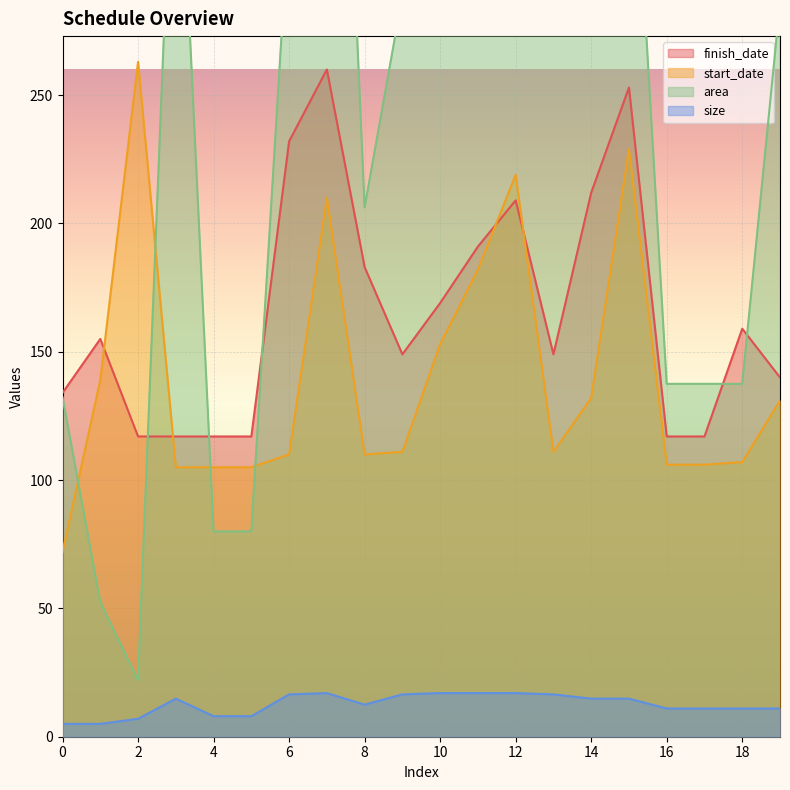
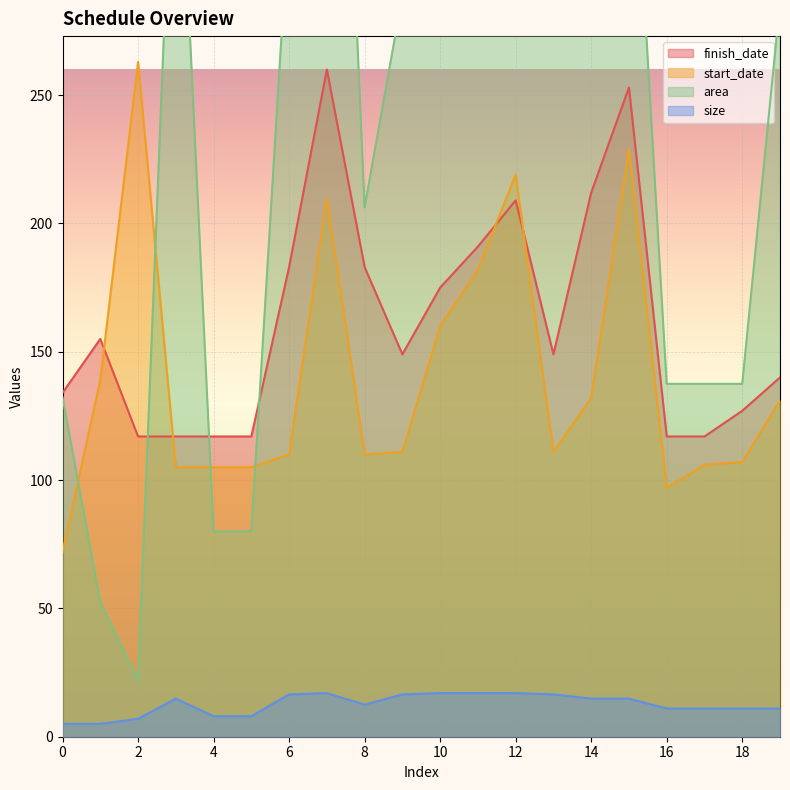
finish_date, 6: 232 -> 183
finish_date, 10: 169 -> 175
start_date, 10: 153 -> 160
start_date, 16: 106 -> 97
finish_date, 18: 159 -> 127
